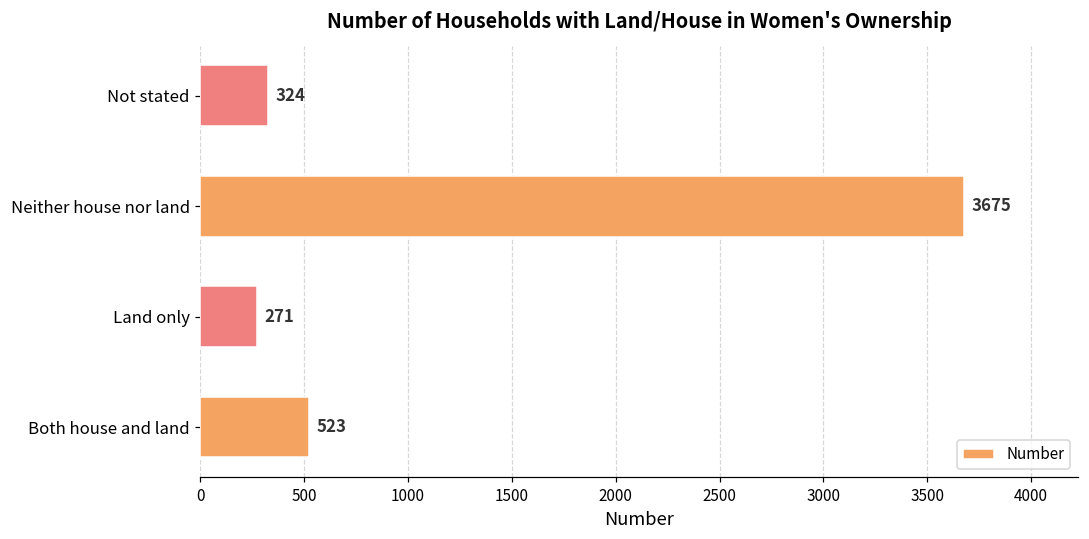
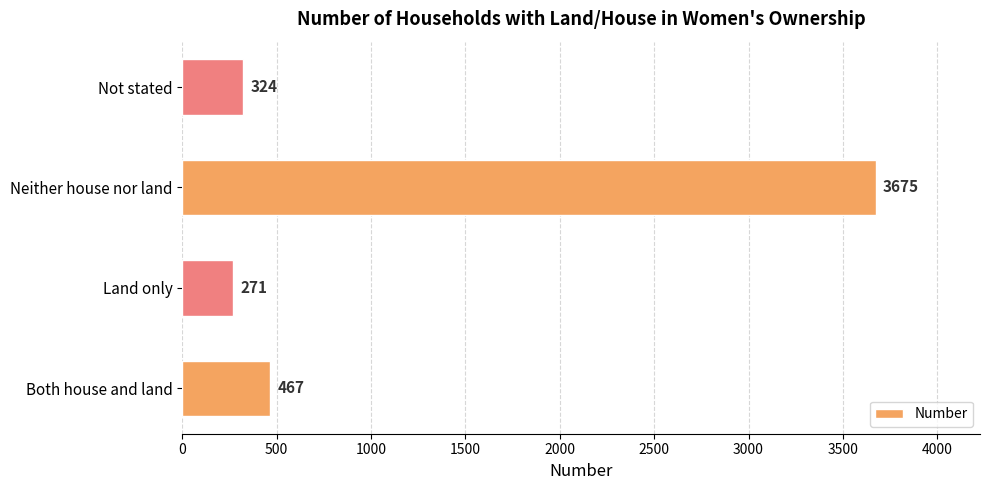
Both house and land: 523 -> 467
